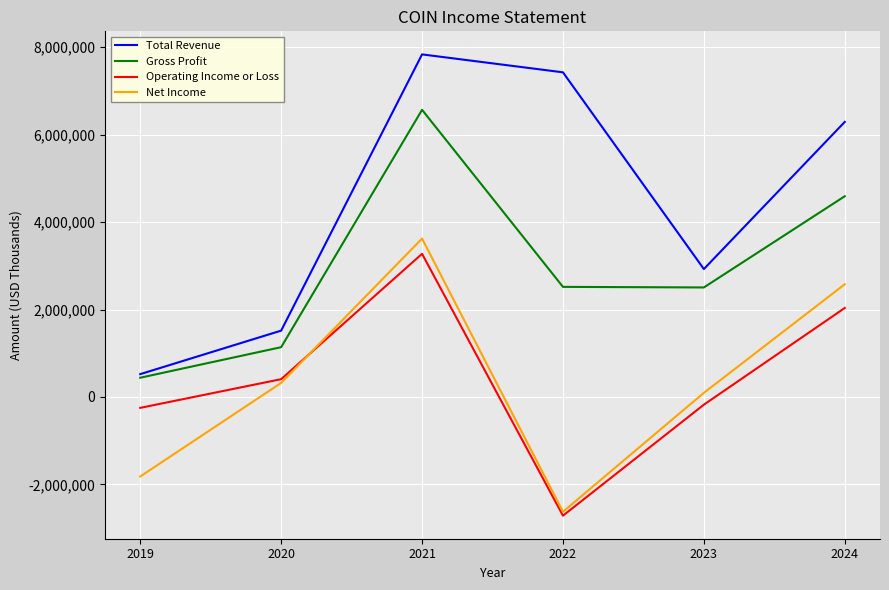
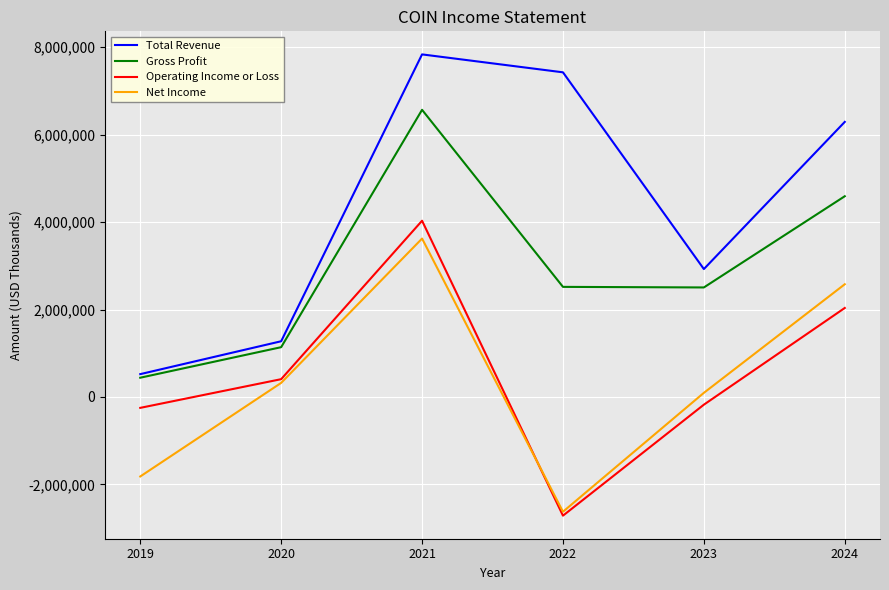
Total Revenue, 2020: 1,500,000 -> 1,300,000
Operating Income or Loss, 2021: 3,300,000 -> 4,000,000
